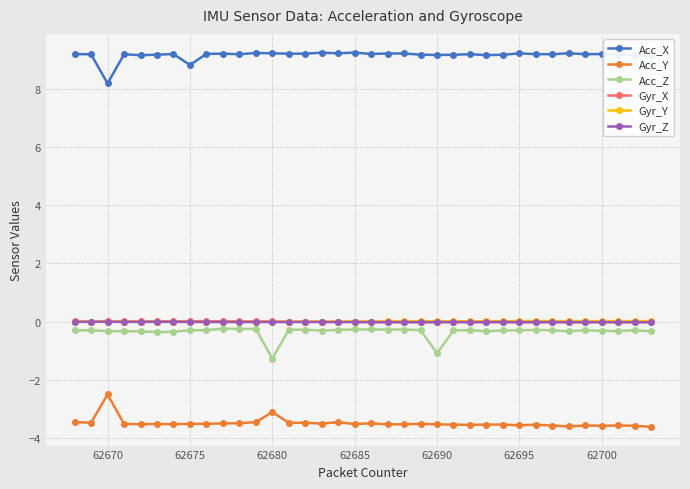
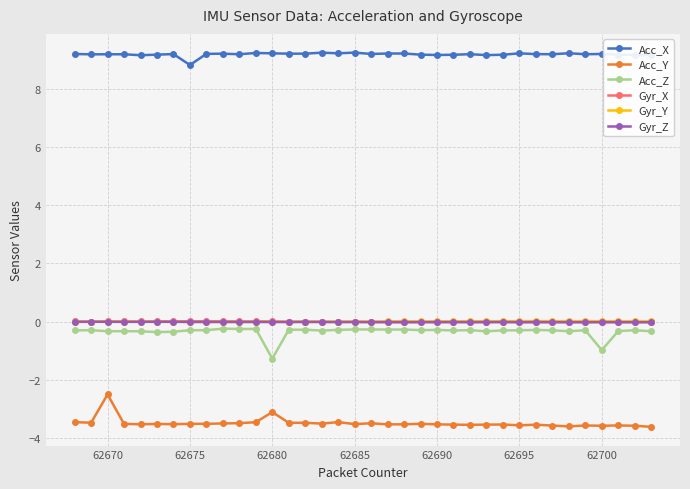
Acc_X, 62670: 8.2 -> 9.2
Acc_Z, 62690: -1.1 -> -0.3
Acc_Z, 62700: -0.3 -> -1.0
